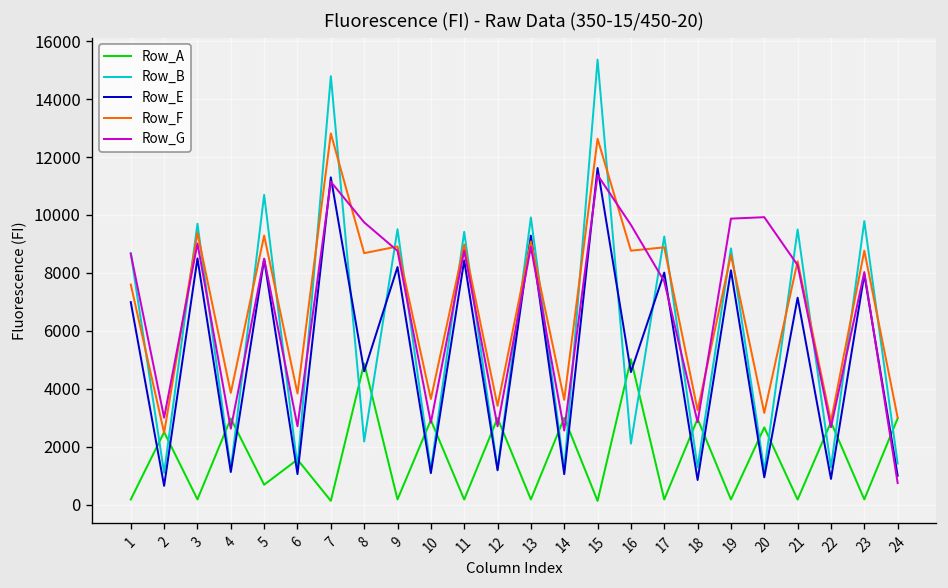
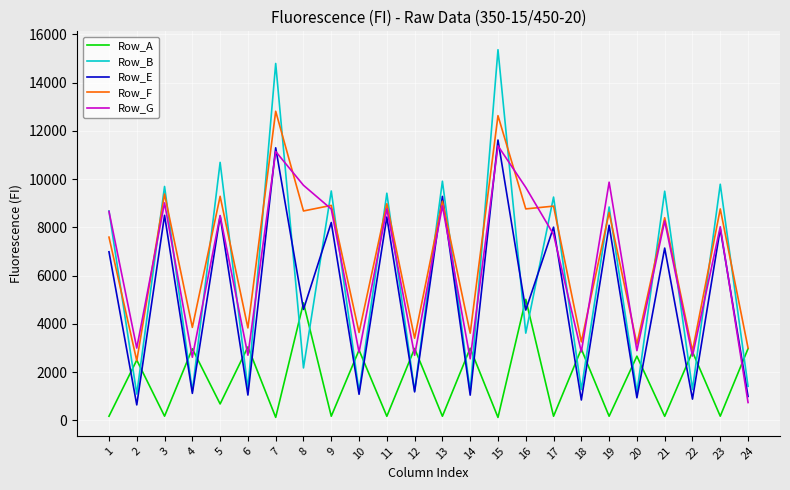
Row_A, 6: 1600 -> 3000
Row_B, 16: 2100 -> 3600
Row_G, 20: 9900 -> 2900
